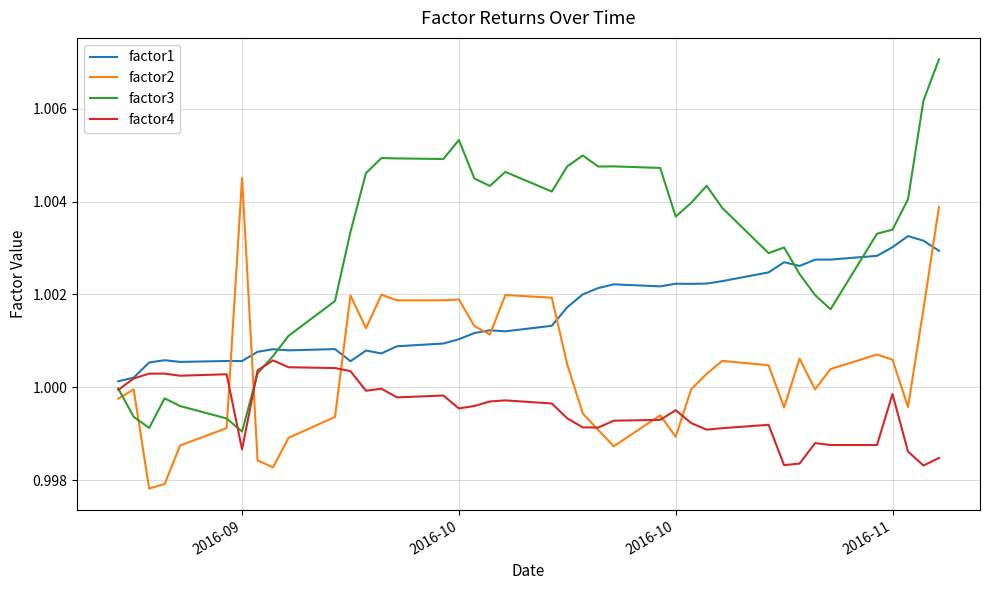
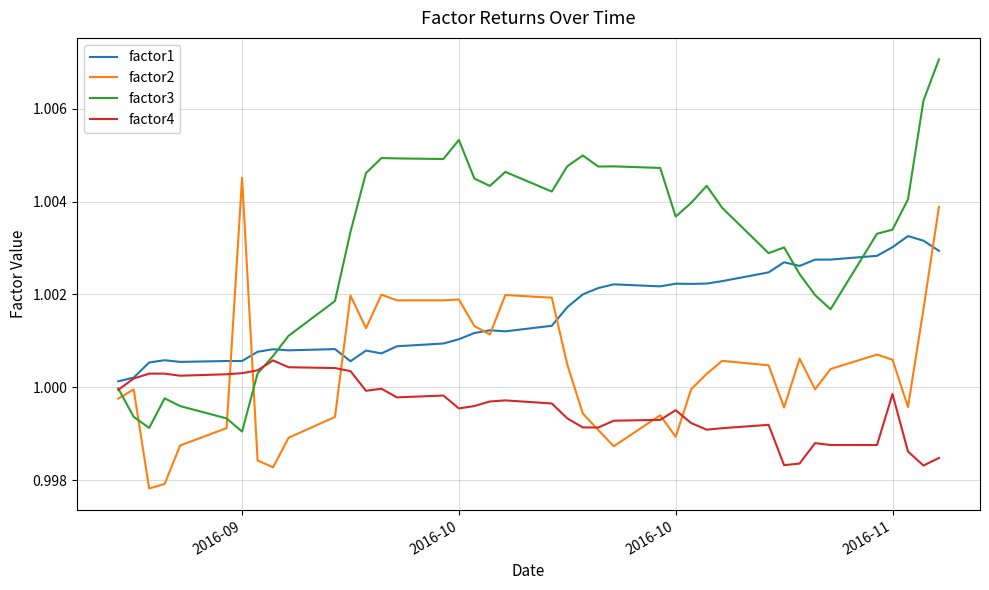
factor4, 2016-09: 0.9987 -> 1.0003
